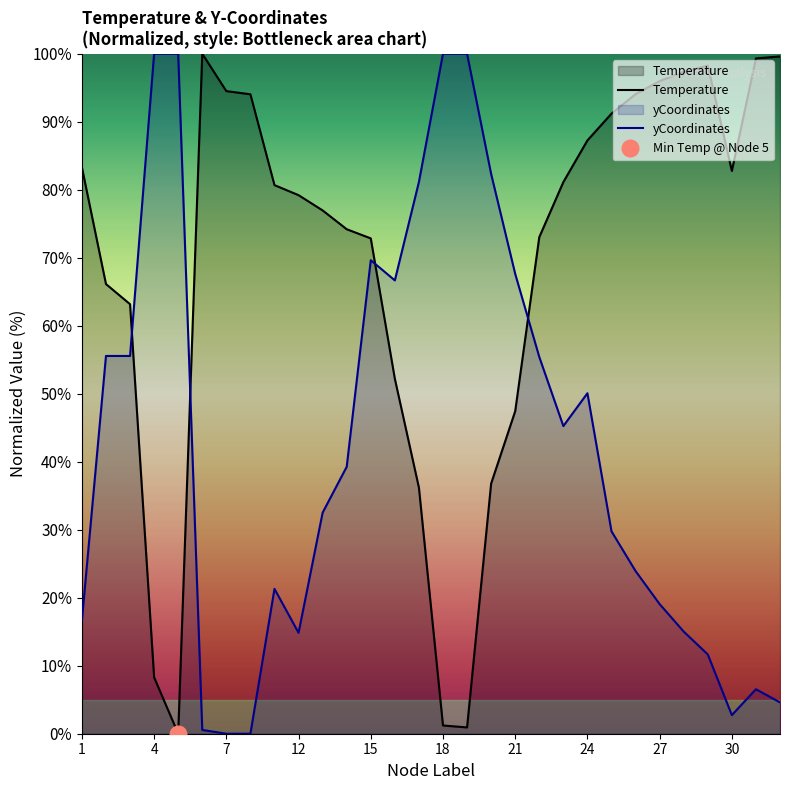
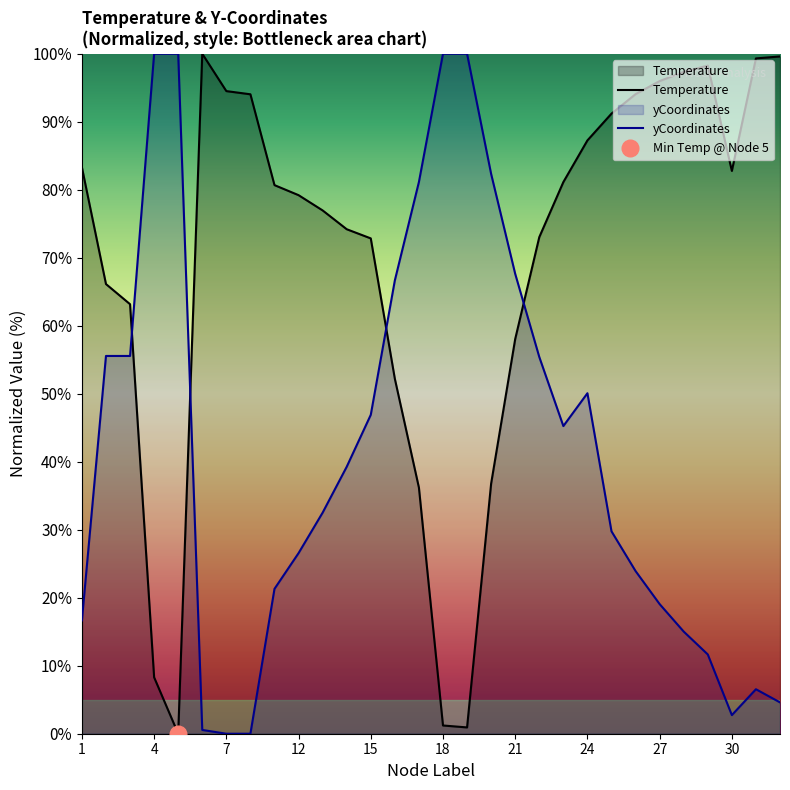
yCoordinates, 12: 15% -> 27%
yCoordinates, 15: 70% -> 47%
Temperature, 21: 47% -> 58%
